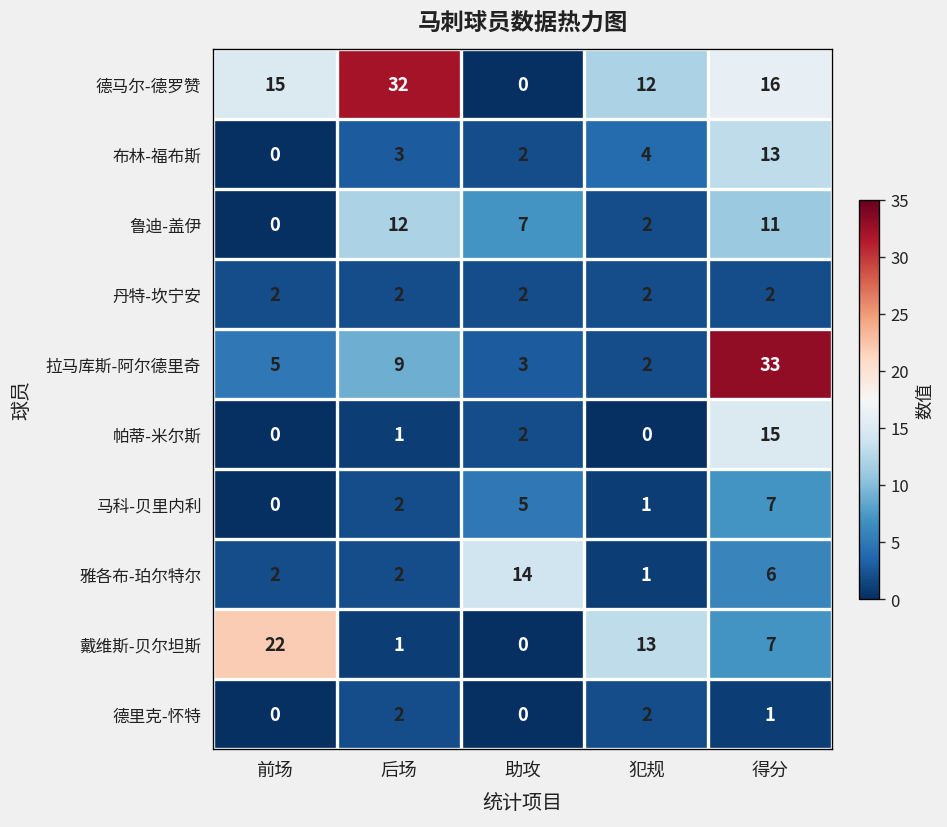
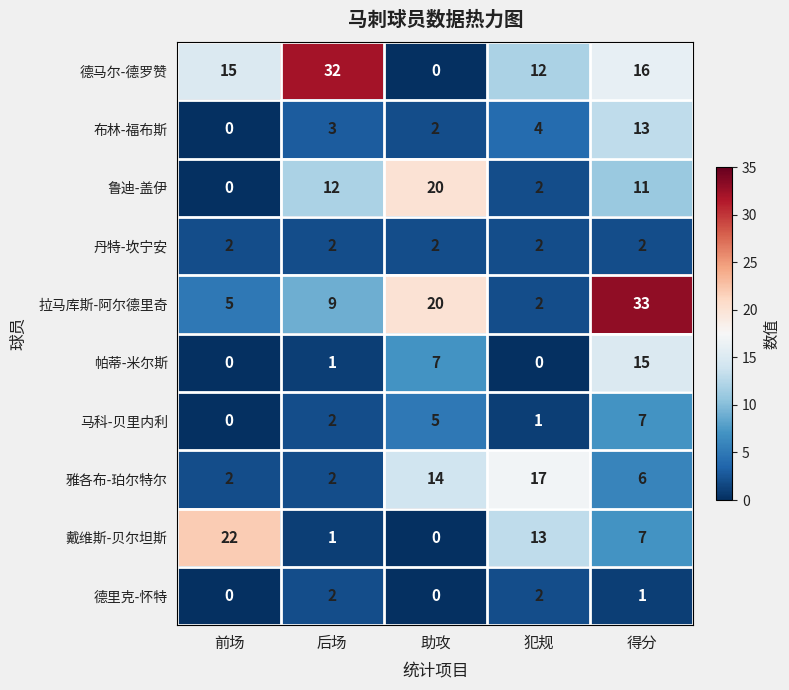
鲁迪-盖伊, 助攻: 7 -> 20
拉马库斯-阿尔德里奇, 助攻: 3 -> 20
帕蒂-米尔斯, 助攻: 2 -> 7
雅各布-珀尔特尔, 犯规: 1 -> 17
